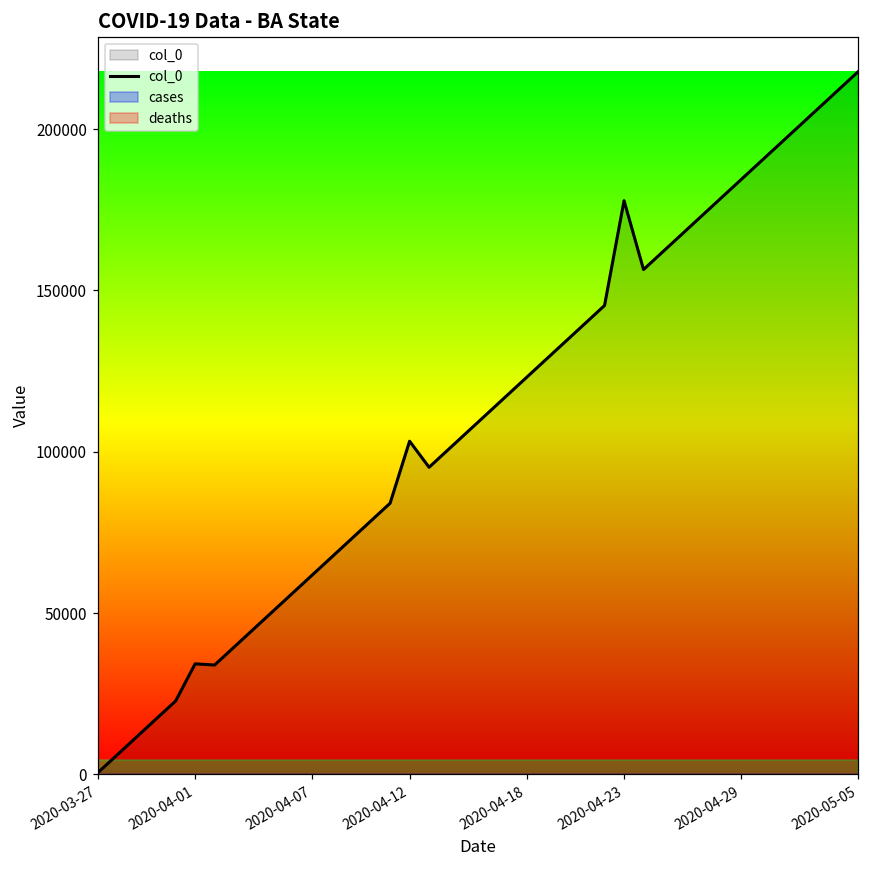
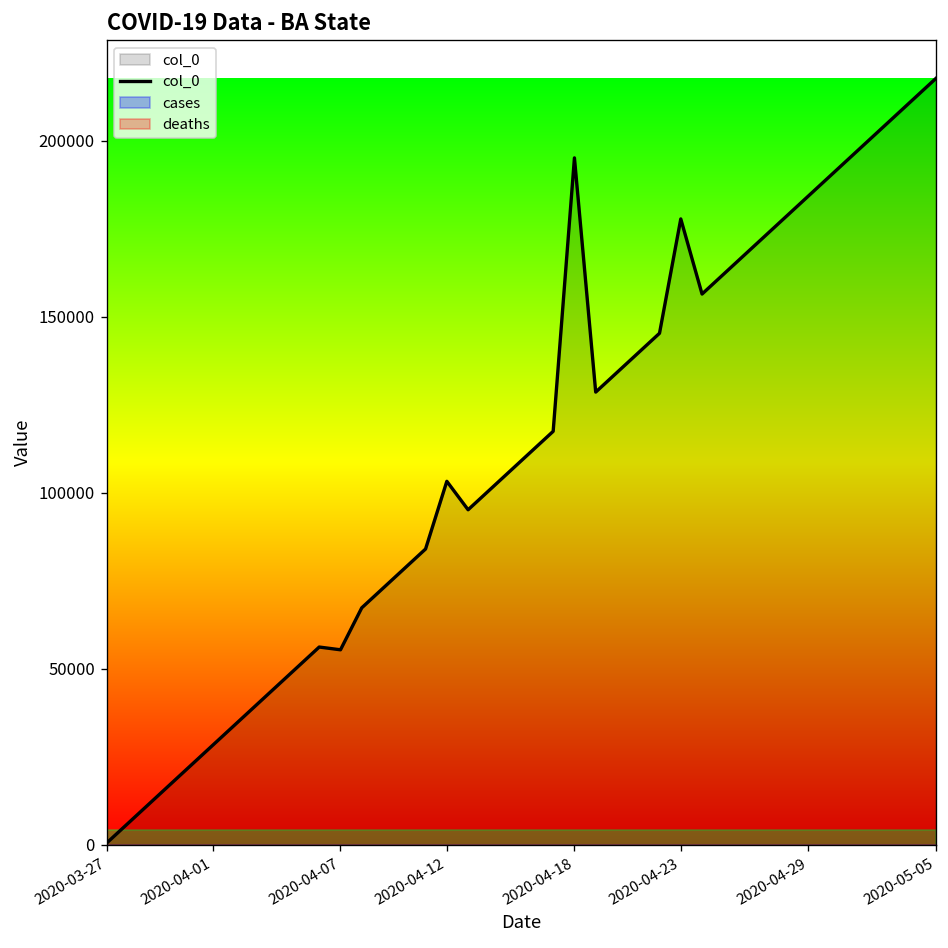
col_0, 2020-04-01: 34000 -> 28000
col_0, 2020-04-07: 62000 -> 55000
col_0, 2020-04-18: 123000 -> 195000
